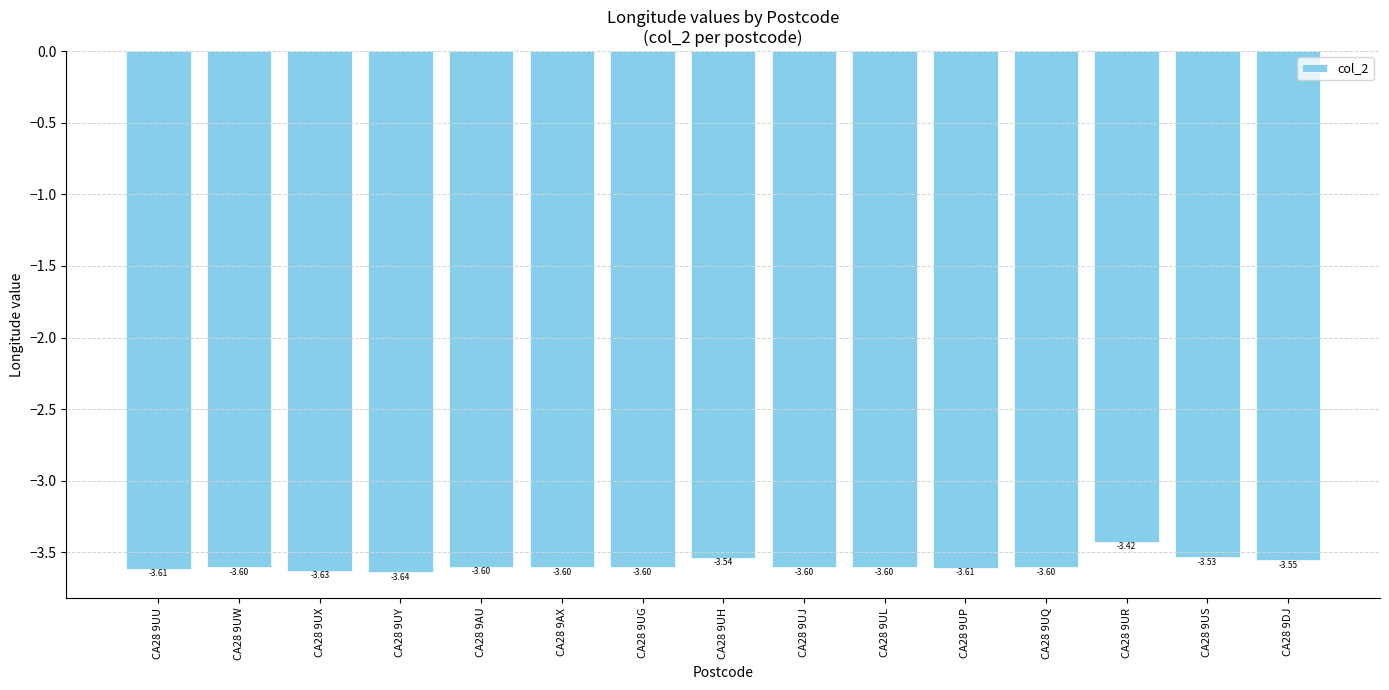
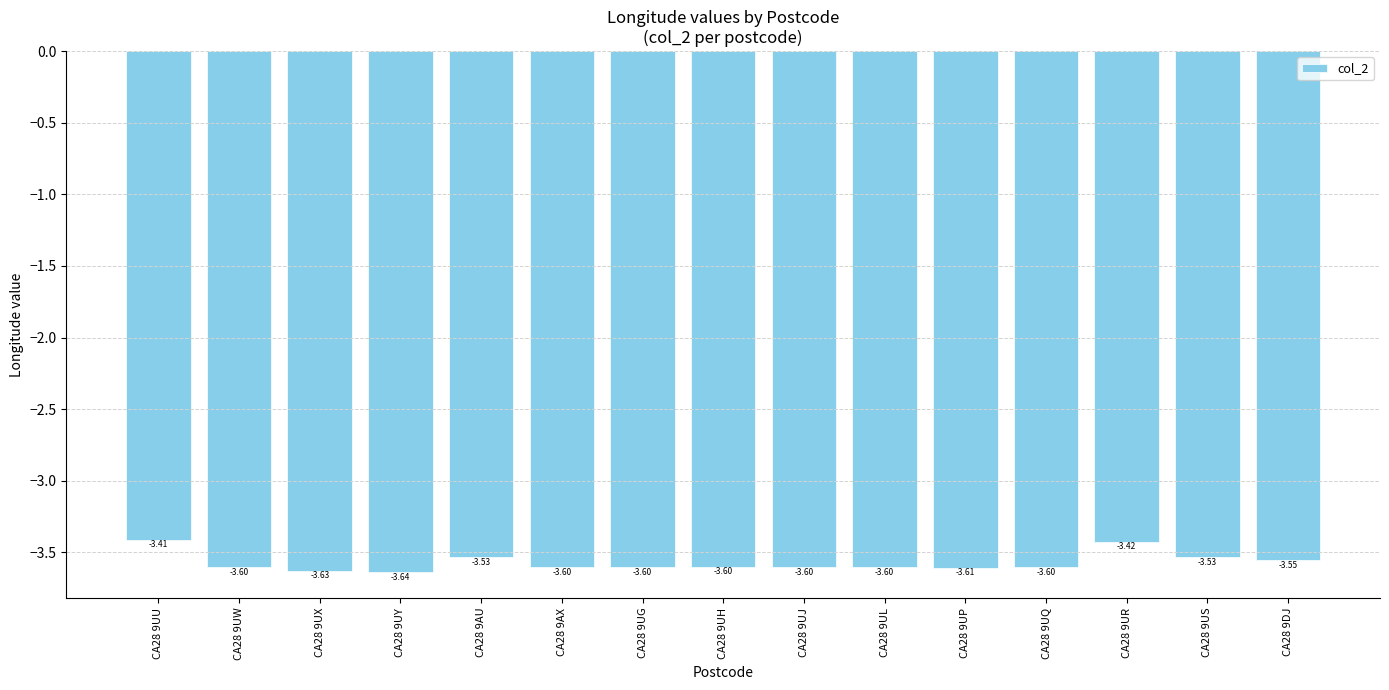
CA28 9UU: -3.61 -> -3.41
CA28 9AU: -3.60 -> -3.53
CA28 9UH: -3.54 -> -3.60
